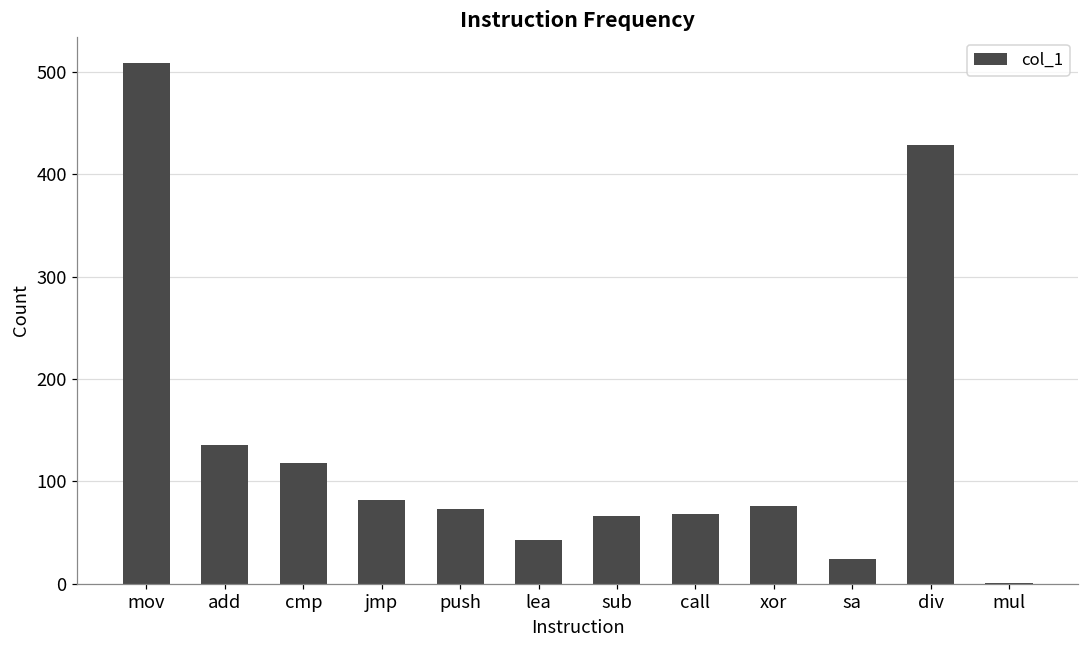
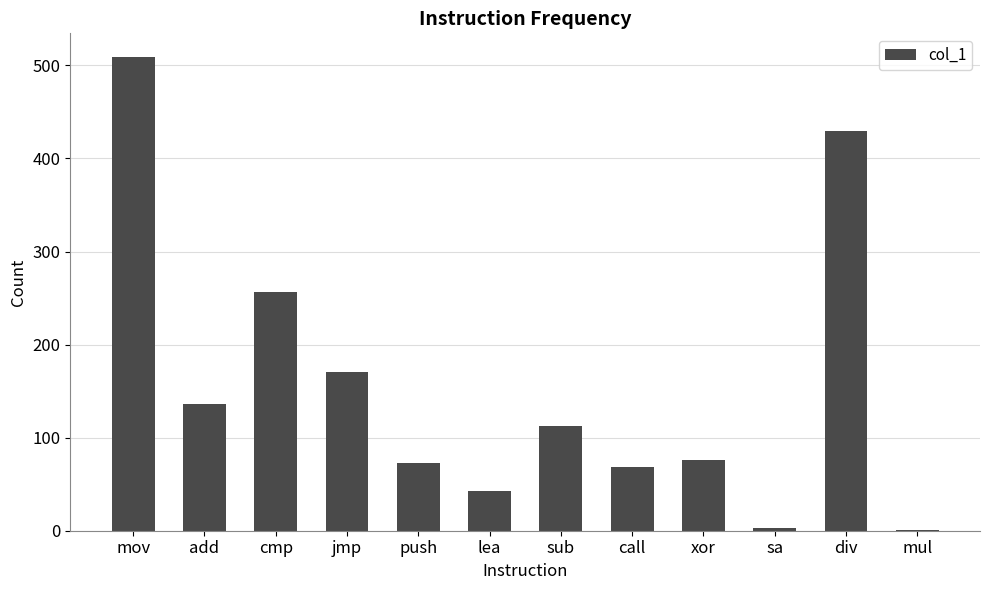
cmp: 120 -> 260
jmp: 80 -> 170
sub: 70 -> 110
sa: 20 -> 0
